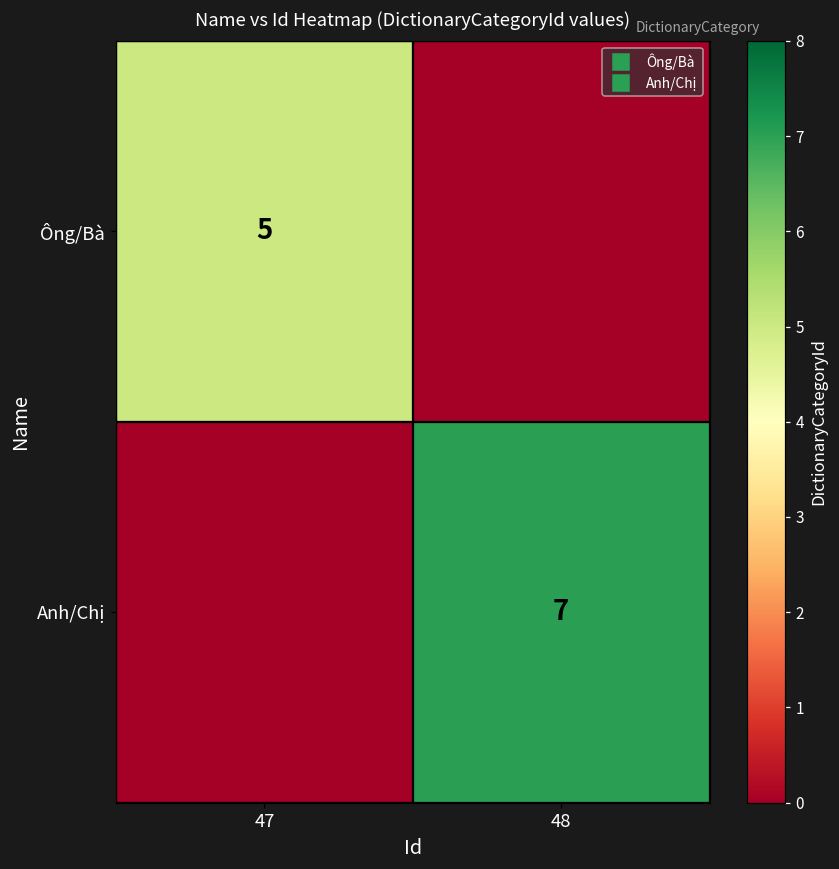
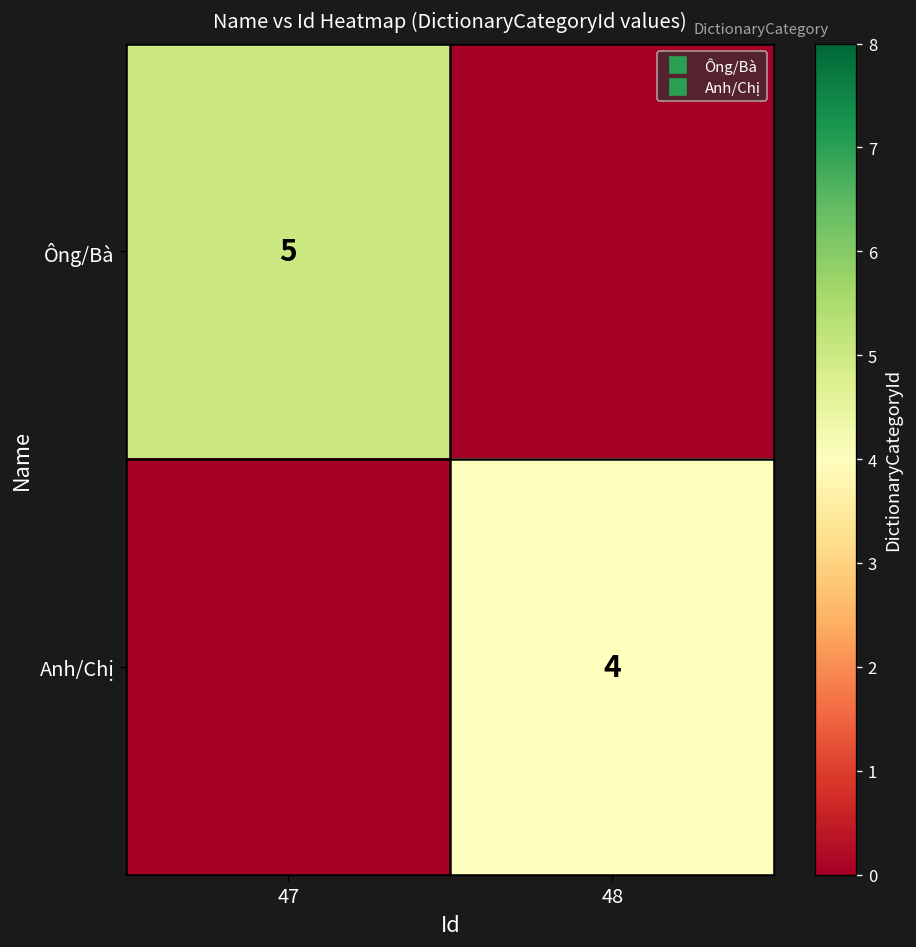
Anh/Chị, 48: 7 -> 4
